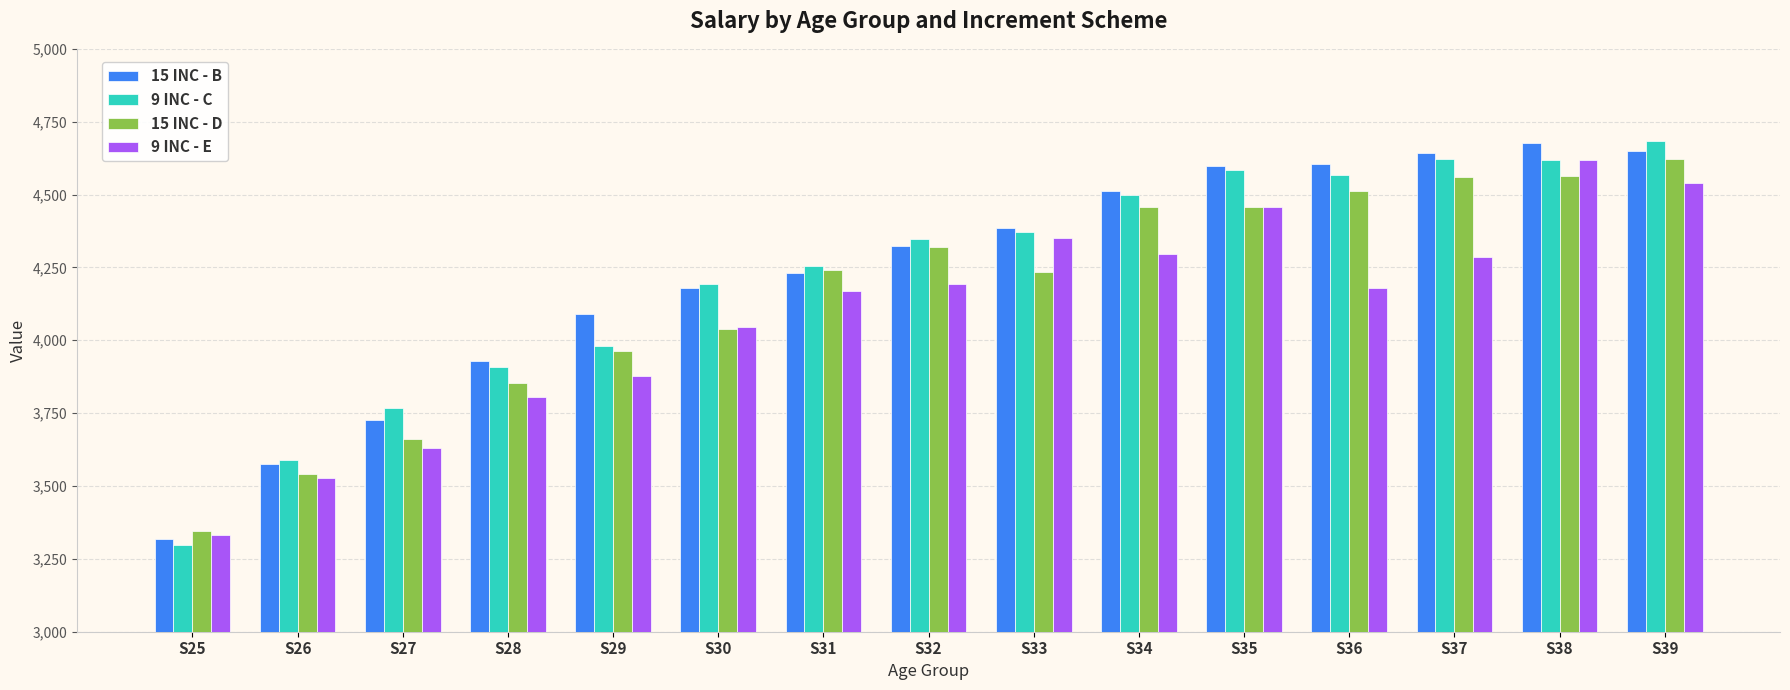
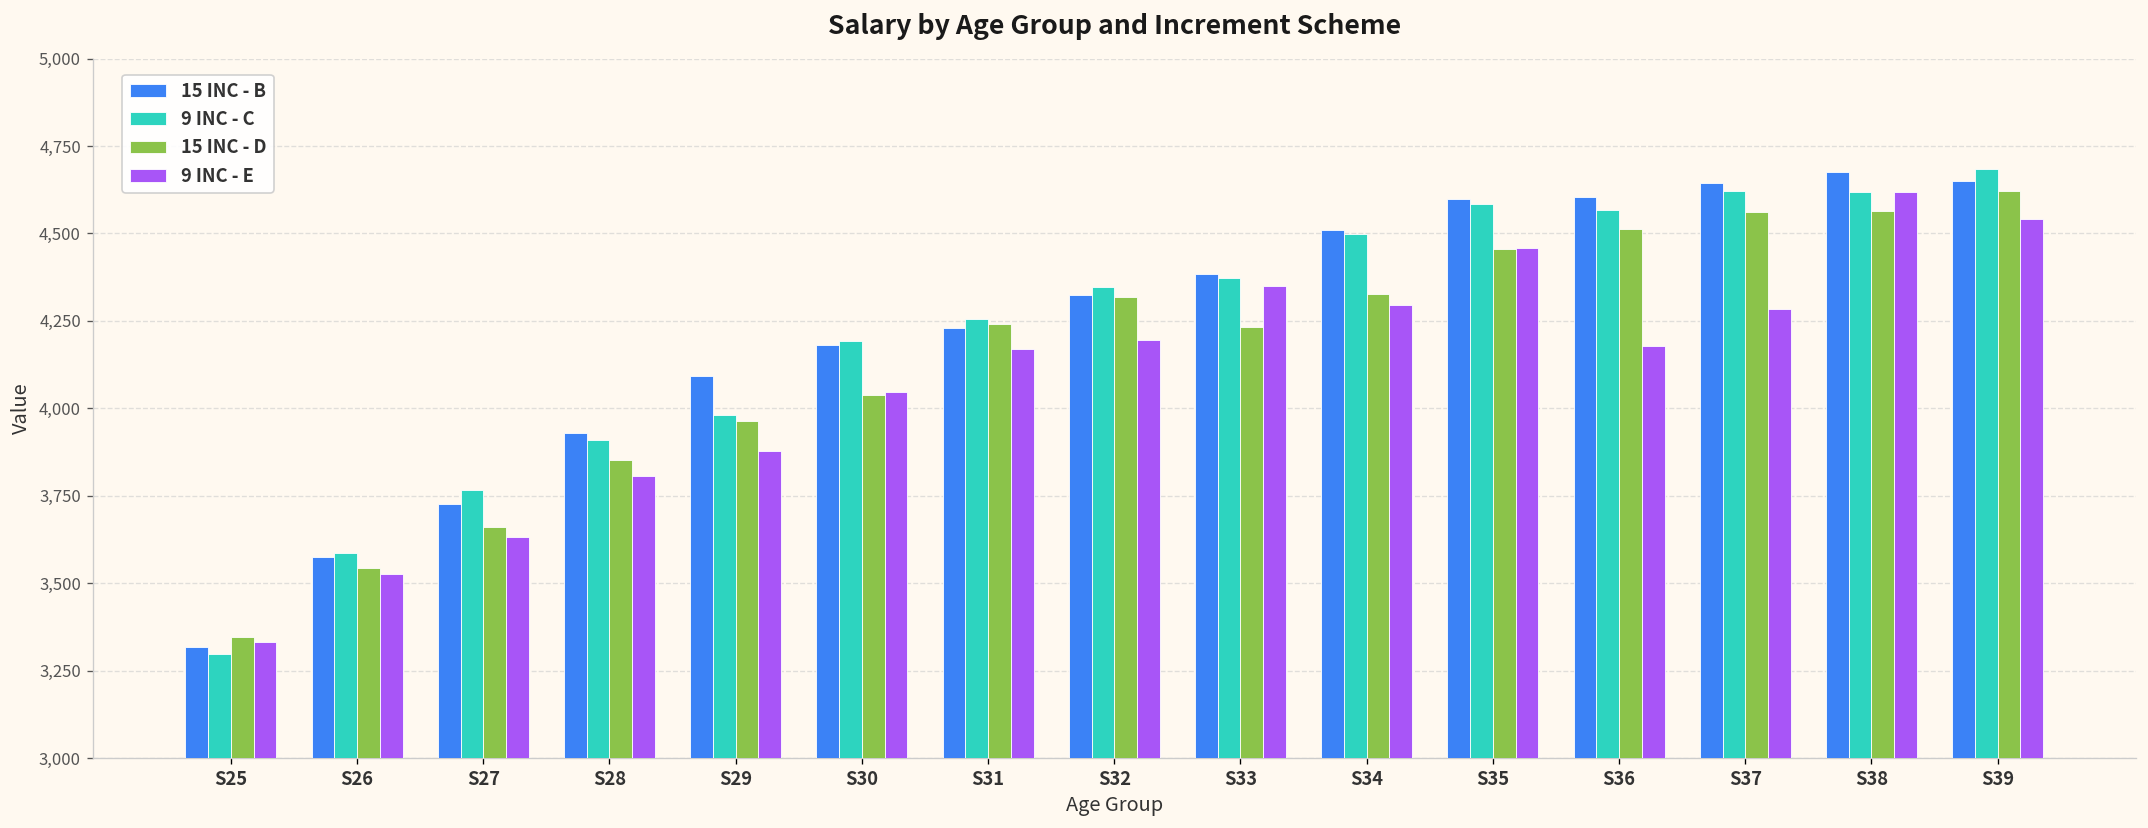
15 INC - D, S34: 4,460 -> 4,330
